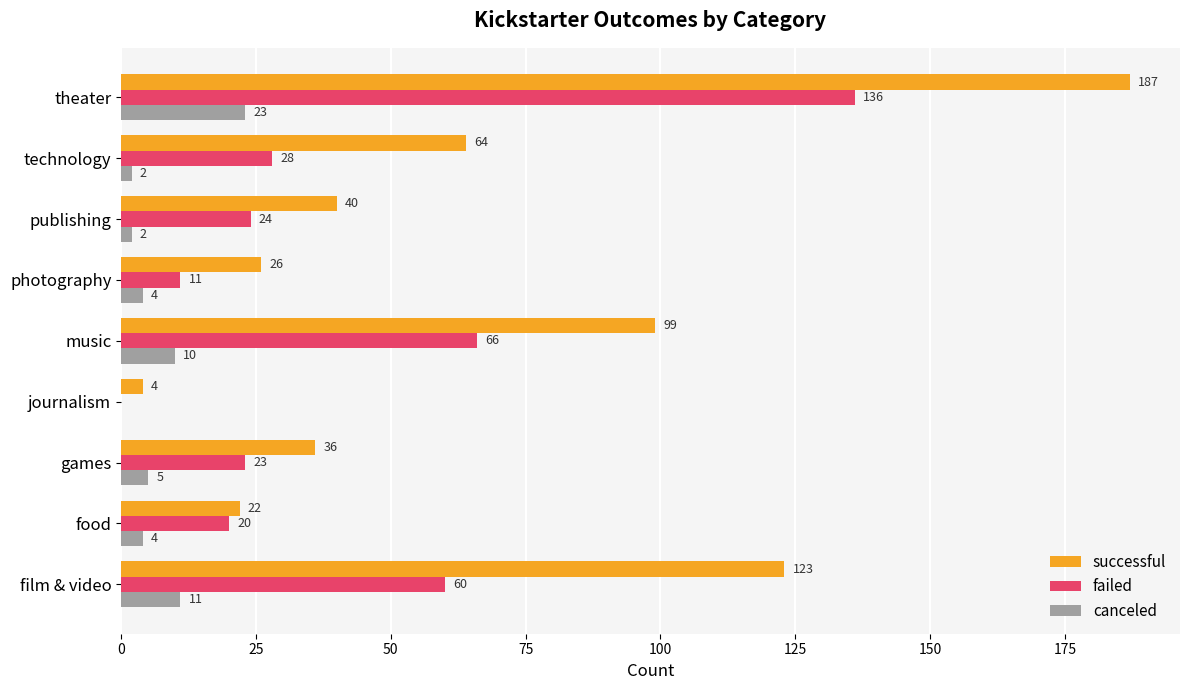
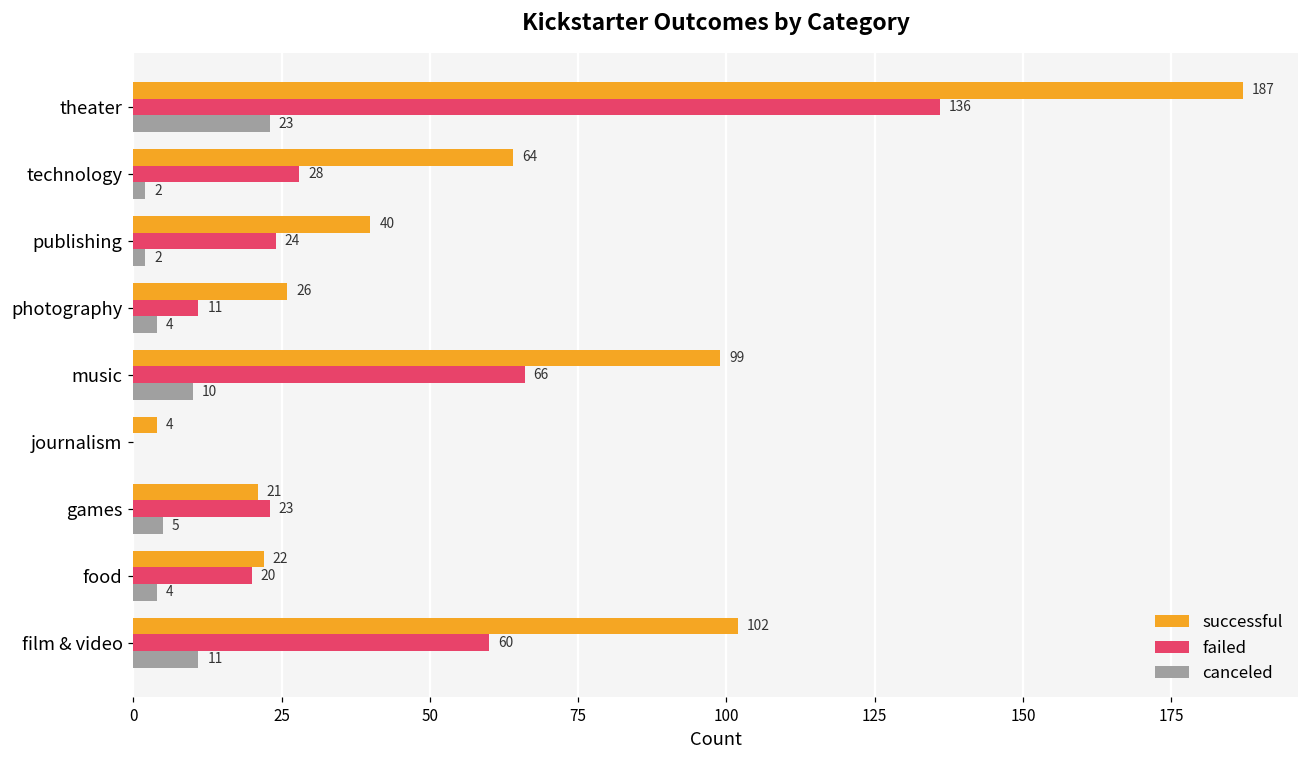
successful, games: 36 -> 21
successful, film & video: 123 -> 102
